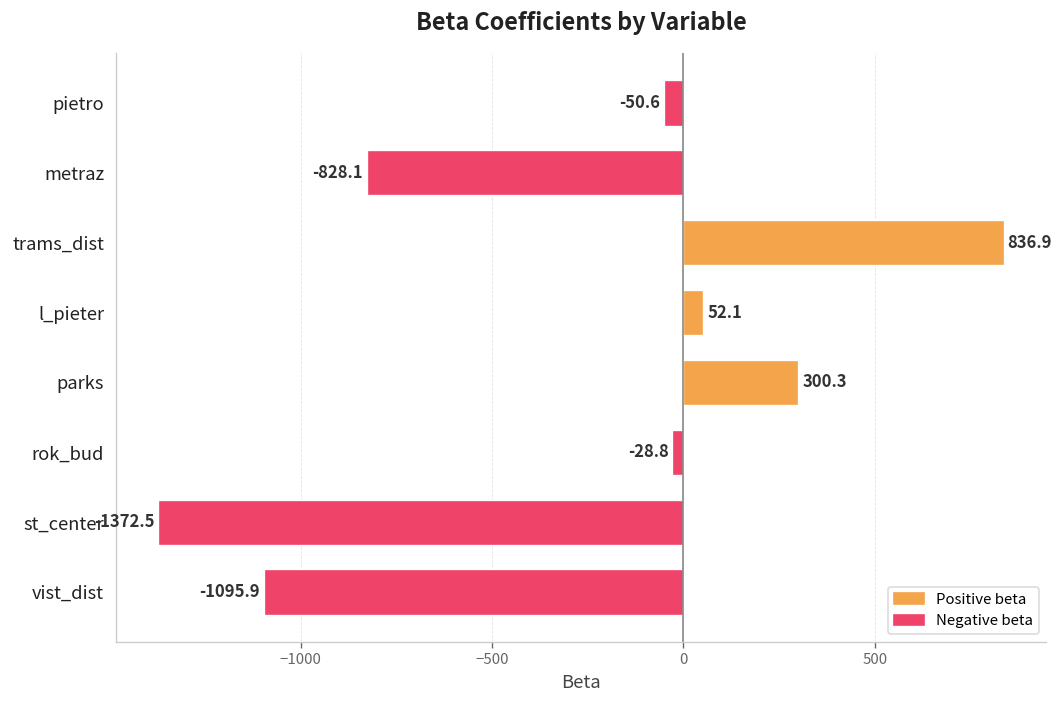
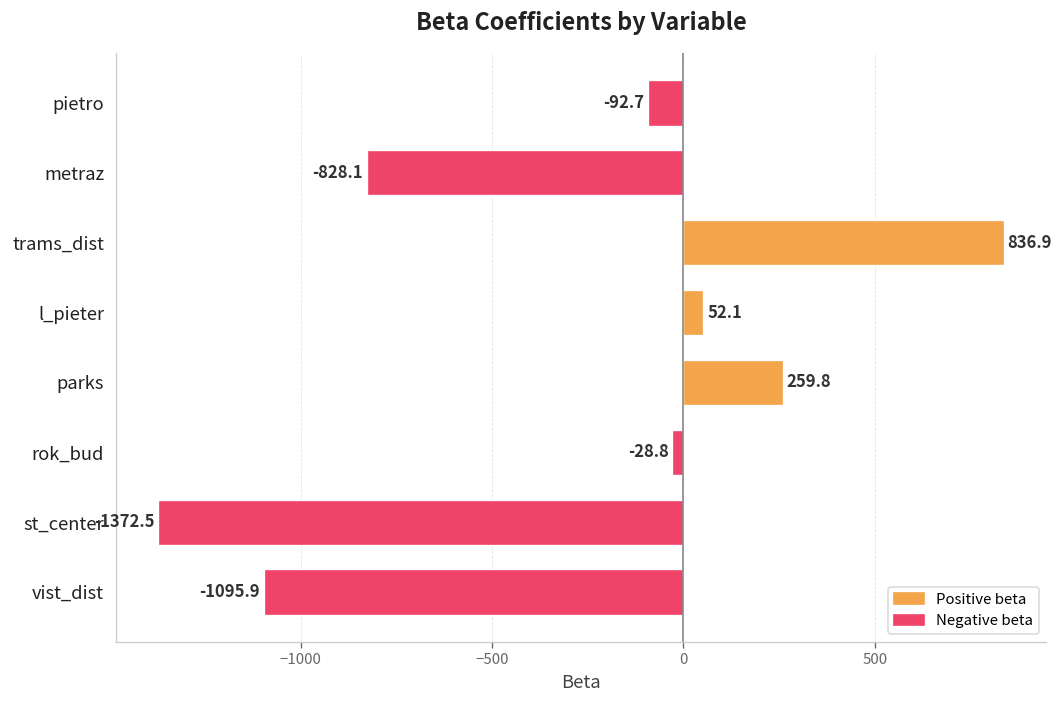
pietro: -50.6 -> -92.7
parks: 300.3 -> 259.8
